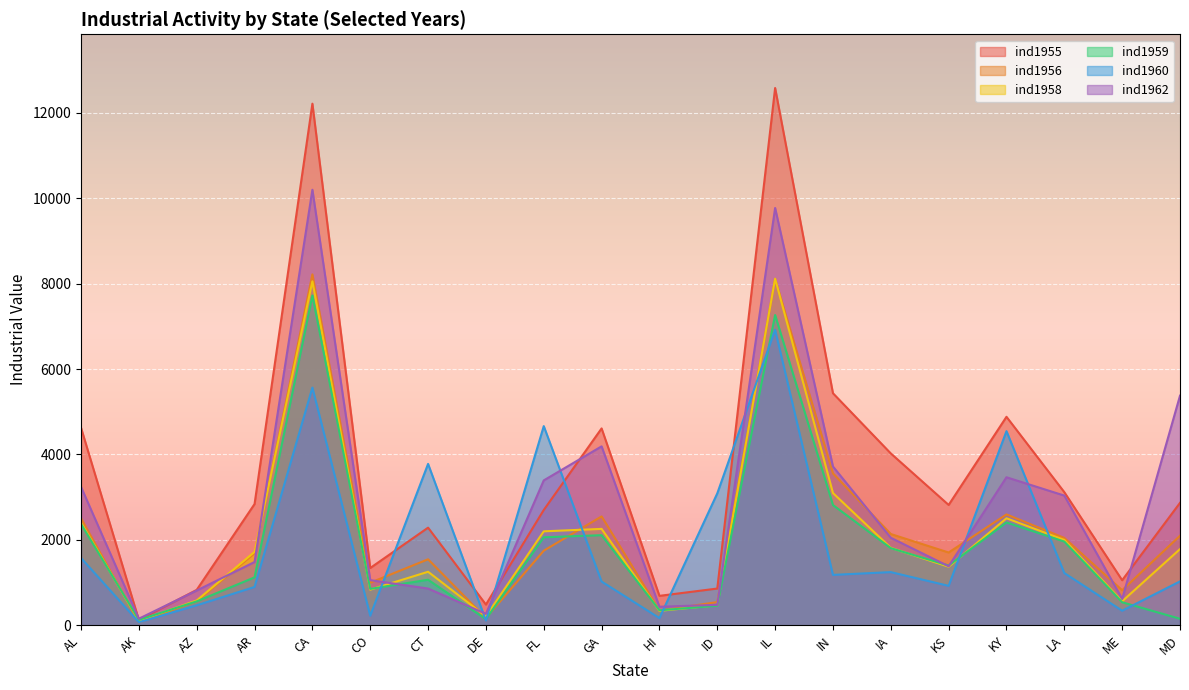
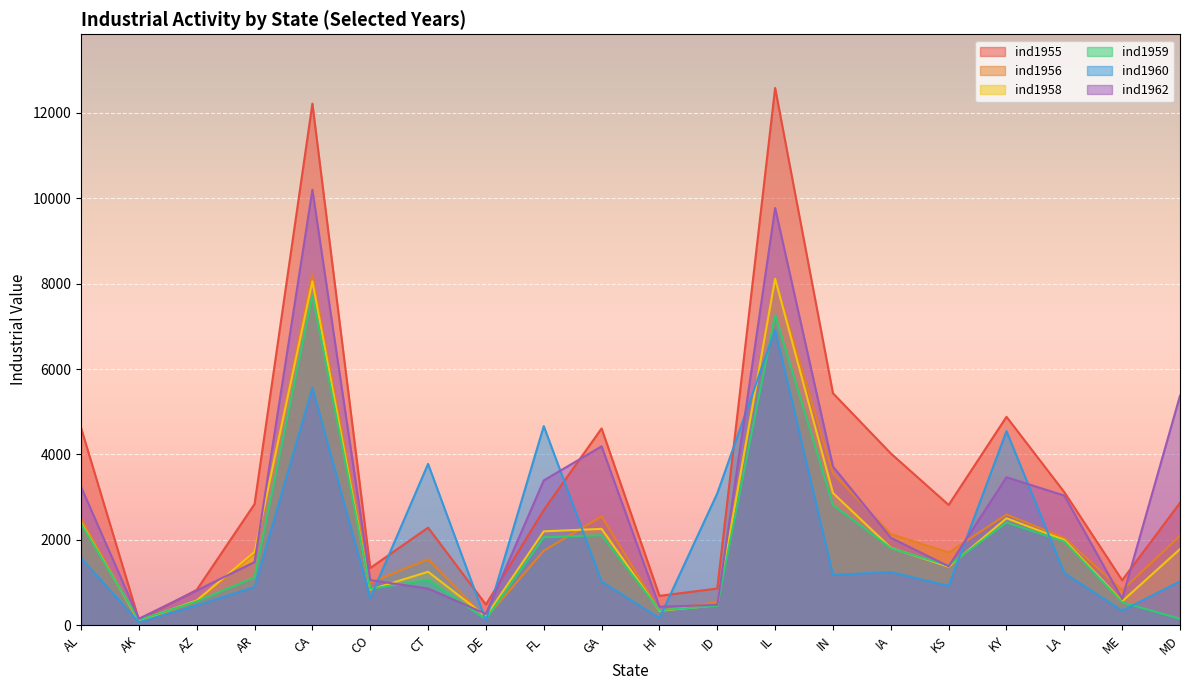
ind1960, CO: 200 -> 600
